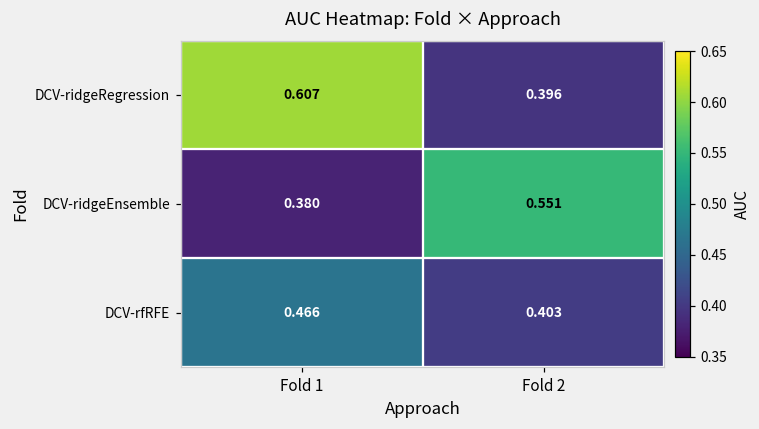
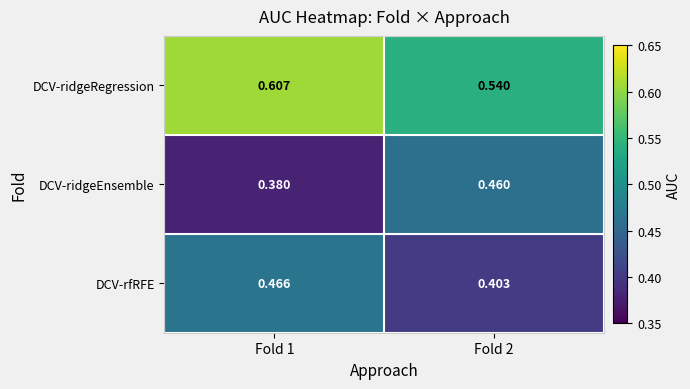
DCV-ridgeRegression, Fold 2: 0.396 -> 0.540
DCV-ridgeEnsemble, Fold 2: 0.551 -> 0.460
